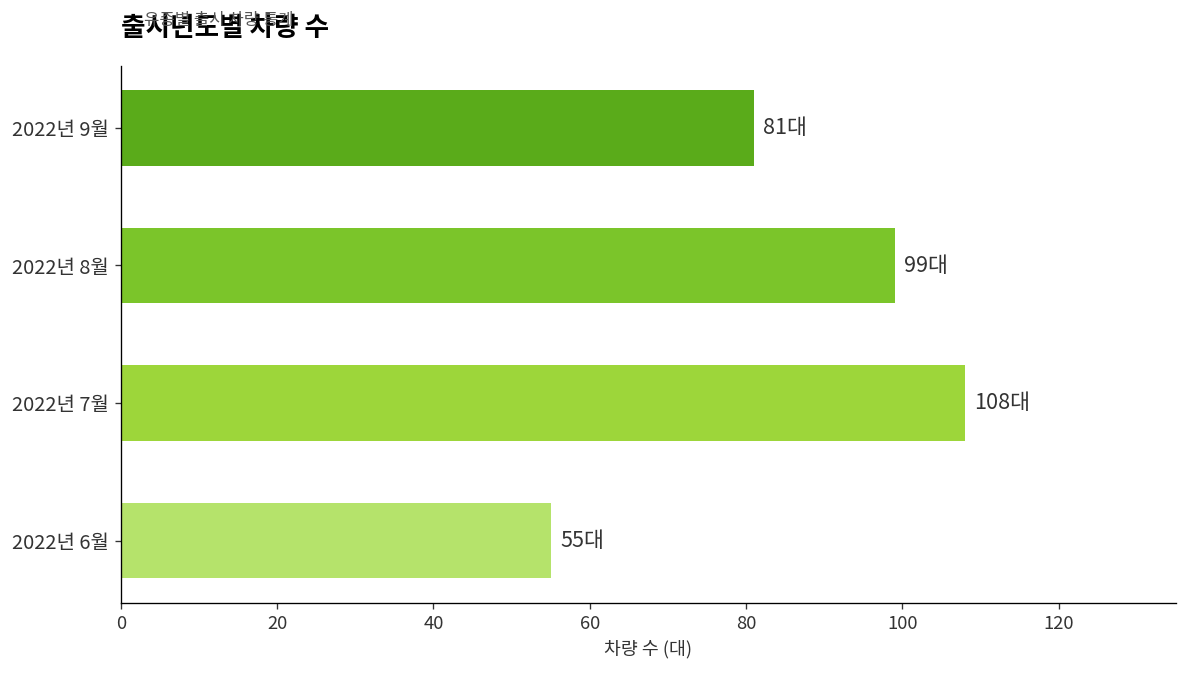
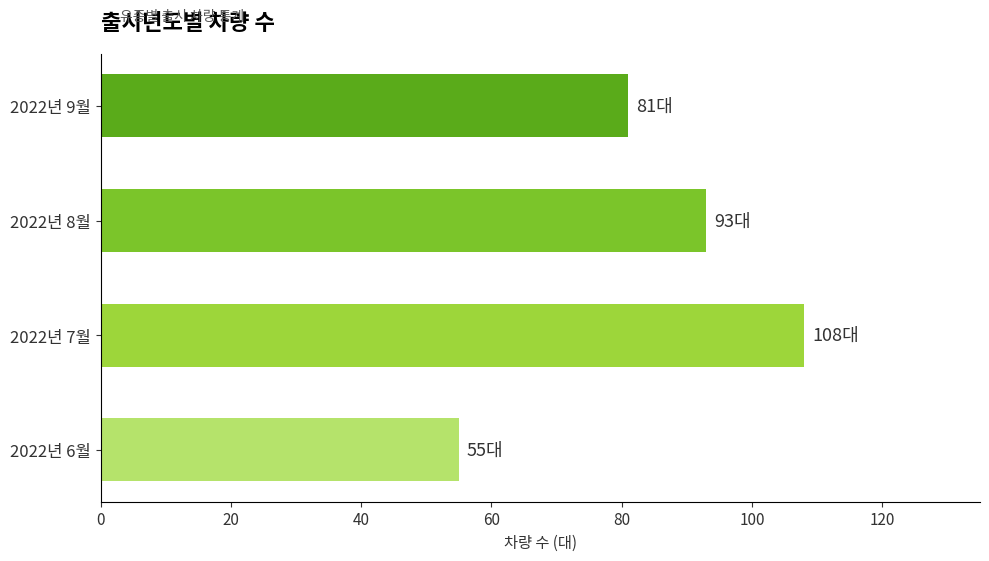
2022년 8월: 99대 -> 93대
